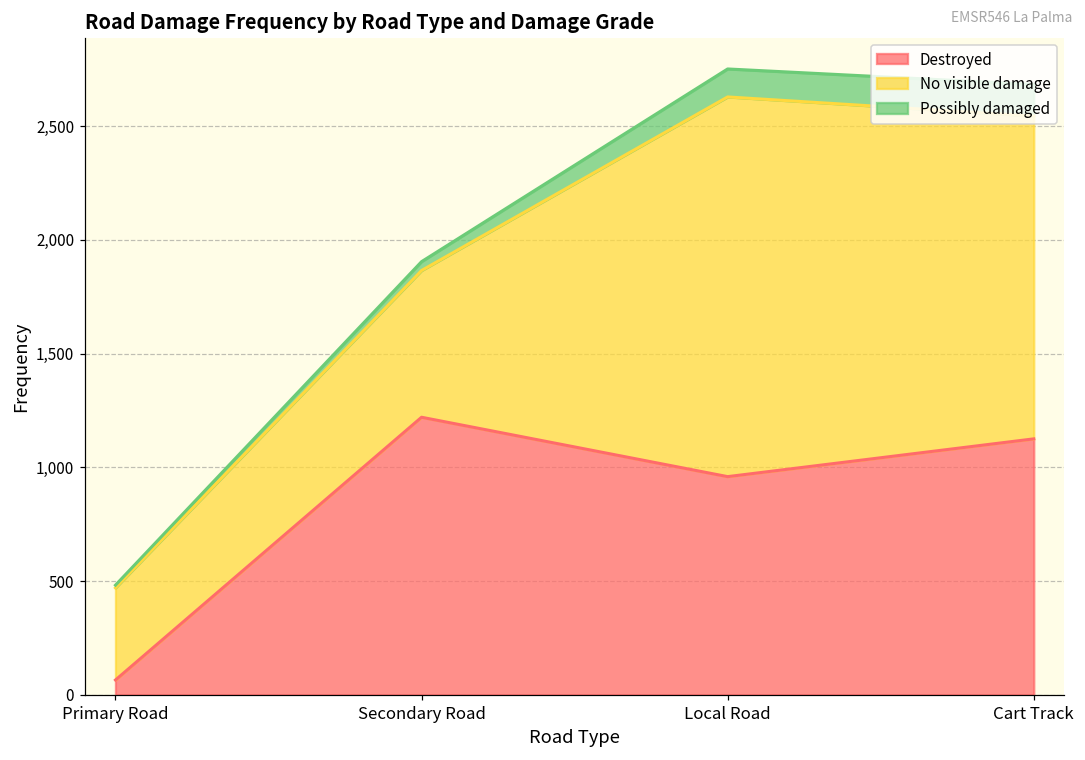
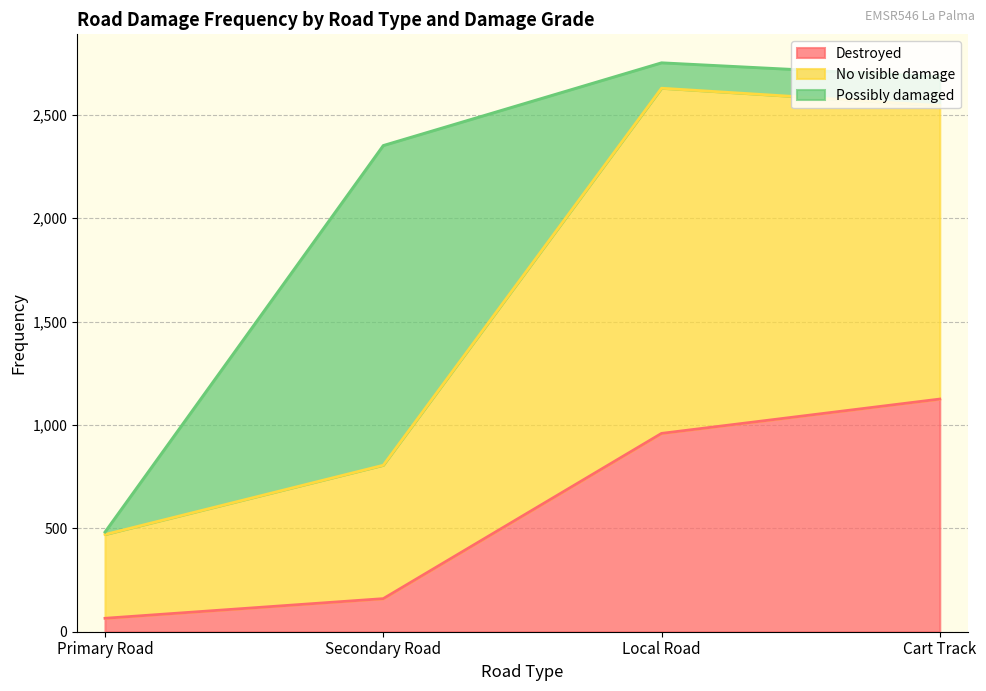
Destroyed, Secondary Road: 1,220 -> 160
Possibly damaged, Secondary Road: 40 -> 1,550
